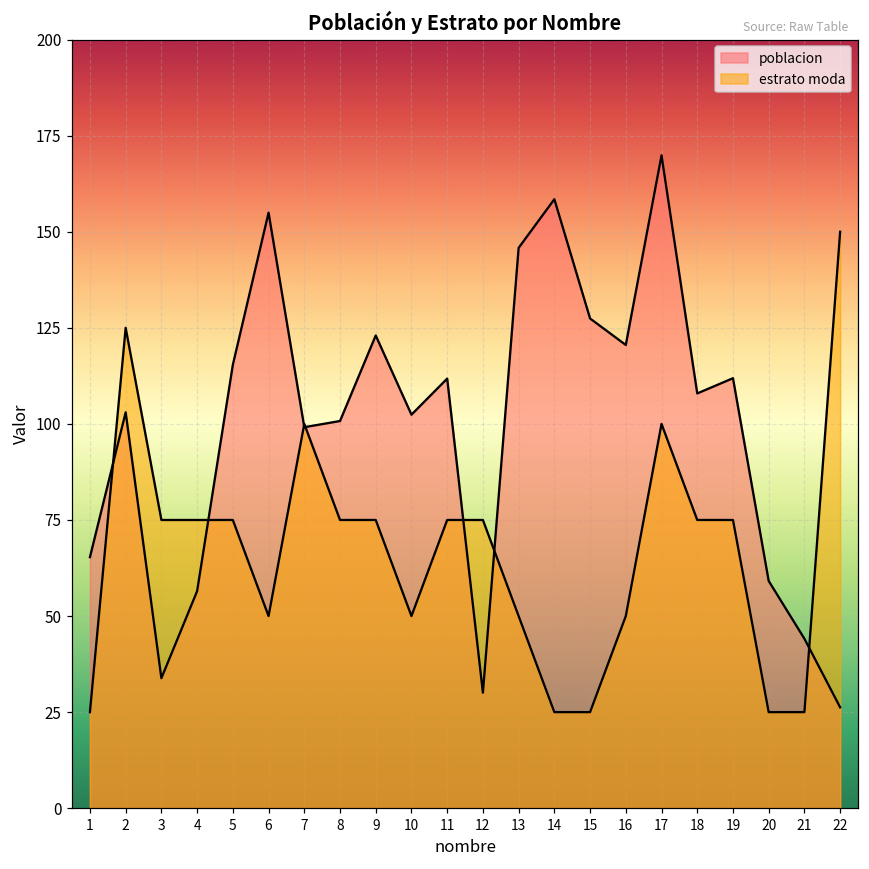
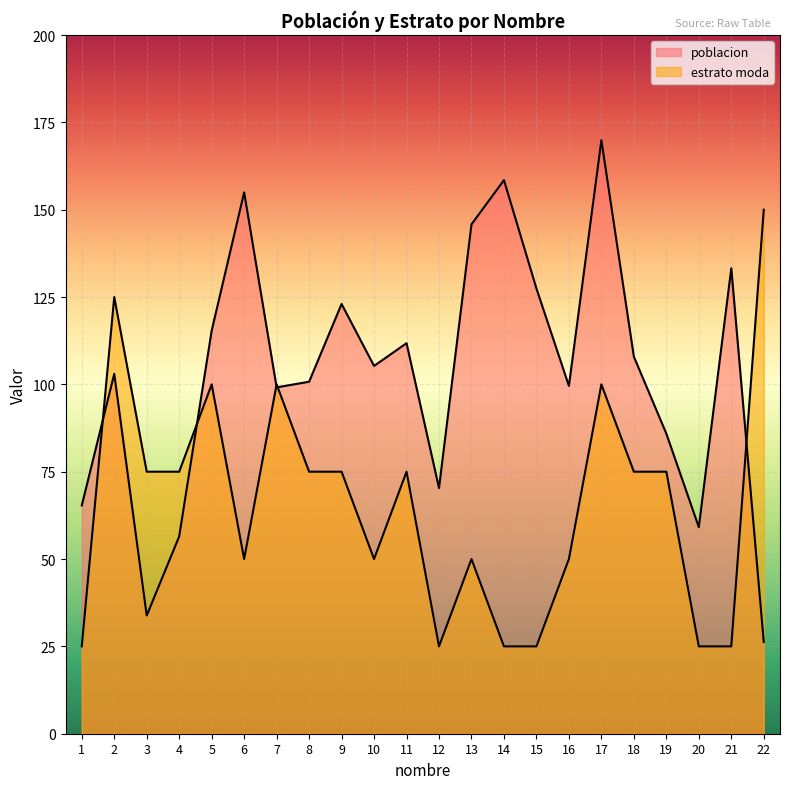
estrato moda, 5: 75 -> 100
poblacion, 10: 102 -> 105
poblacion, 12: 30 -> 70
estrato moda, 12: 75 -> 25
poblacion, 16: 121 -> 100
poblacion, 19: 112 -> 86
poblacion, 21: 44 -> 133
